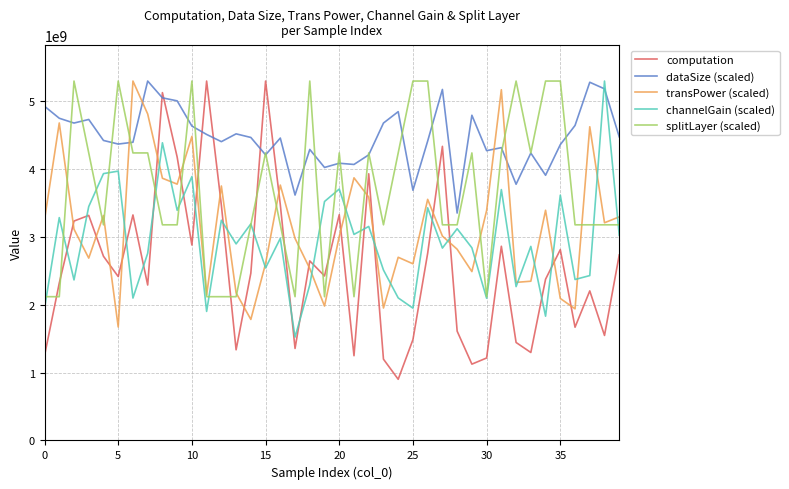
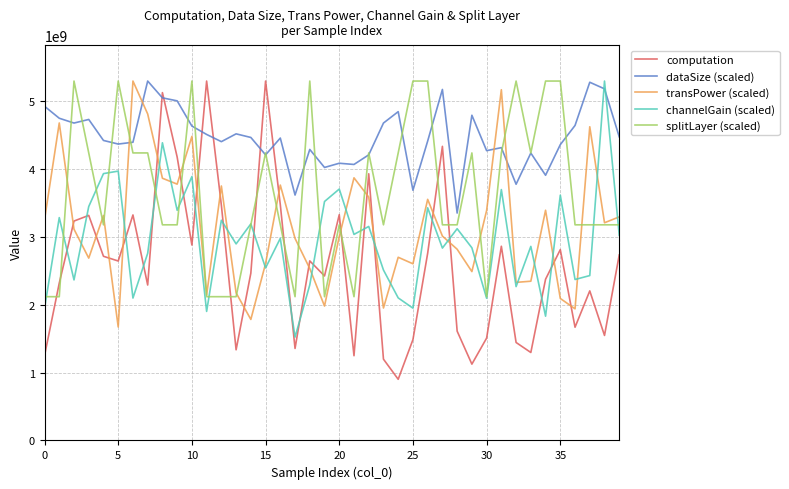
computation, 5: 2400000000 -> 2600000000
splitLayer (scaled), 20: 4200000000 -> 3200000000
computation, 30: 1200000000 -> 1500000000
